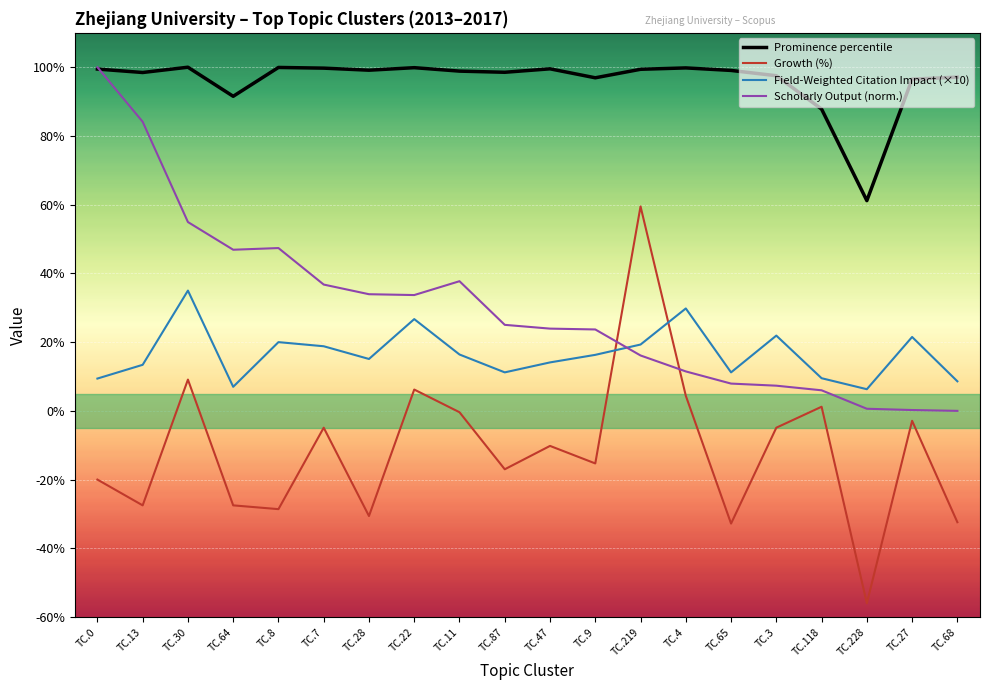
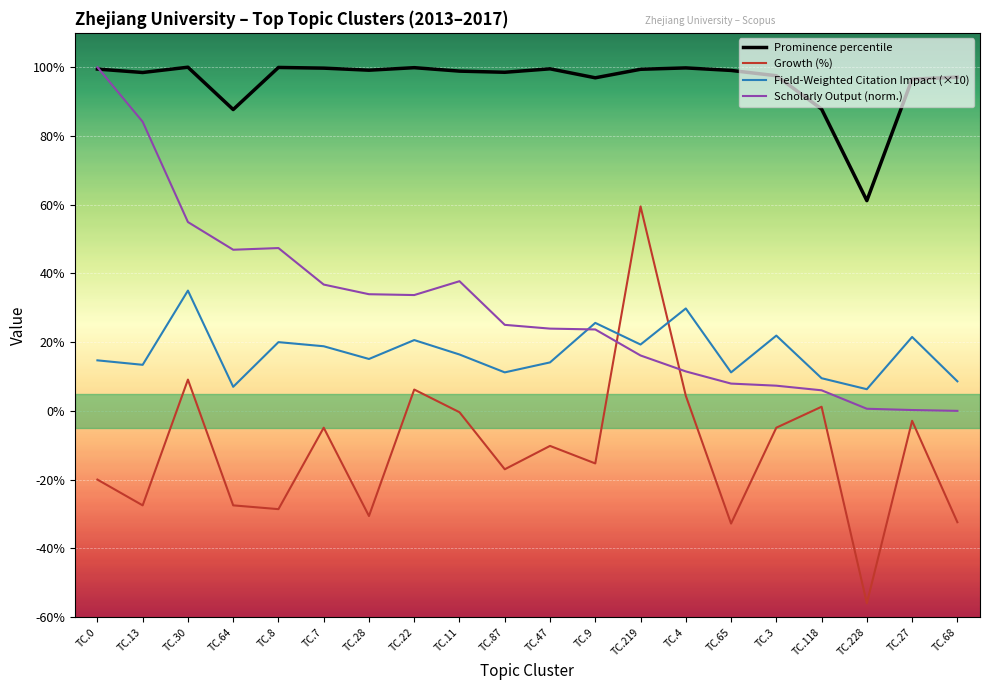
Field-Weighted Citation Impact (×10), TC.0: 9% -> 15%
Prominence percentile, TC.64: 92% -> 88%
Field-Weighted Citation Impact (×10), TC.22: 27% -> 21%
Field-Weighted Citation Impact (×10), TC.9: 16% -> 26%
